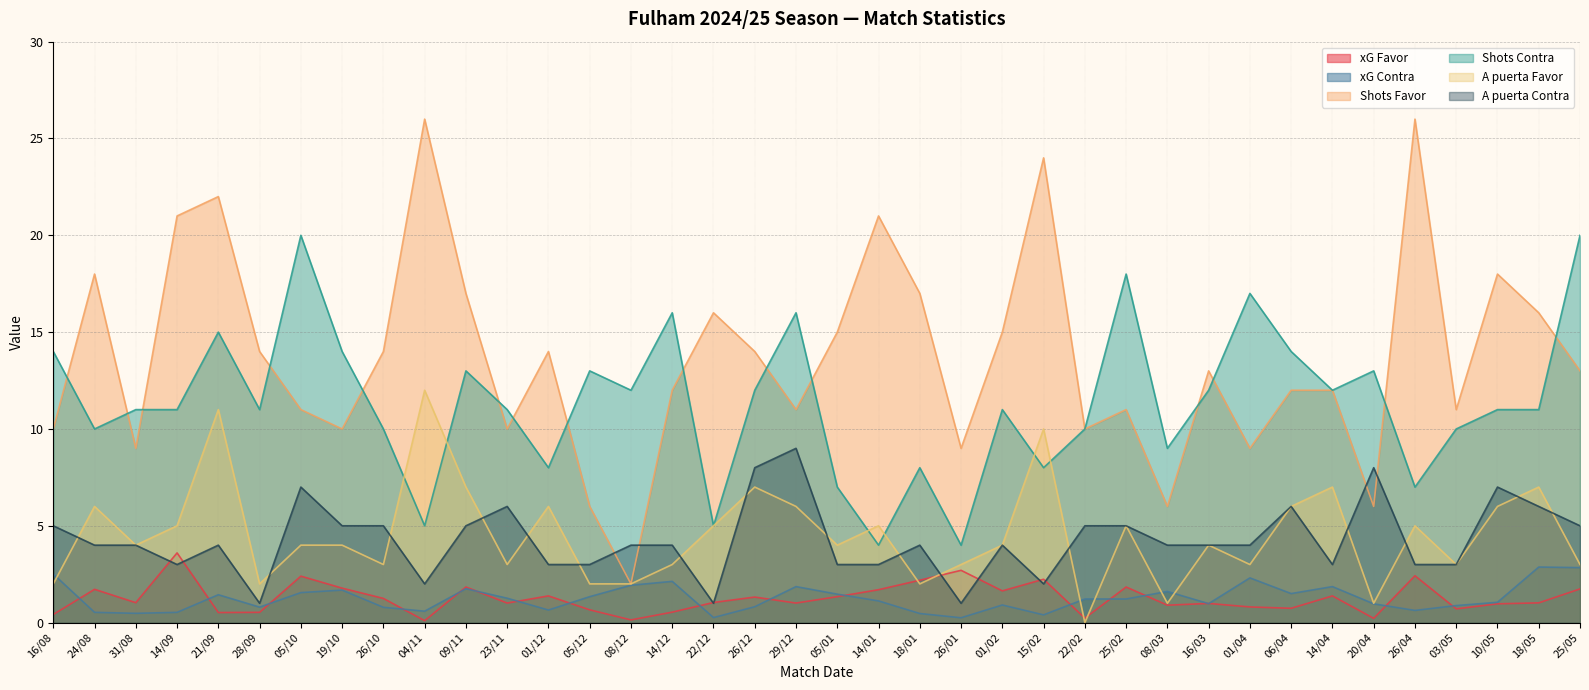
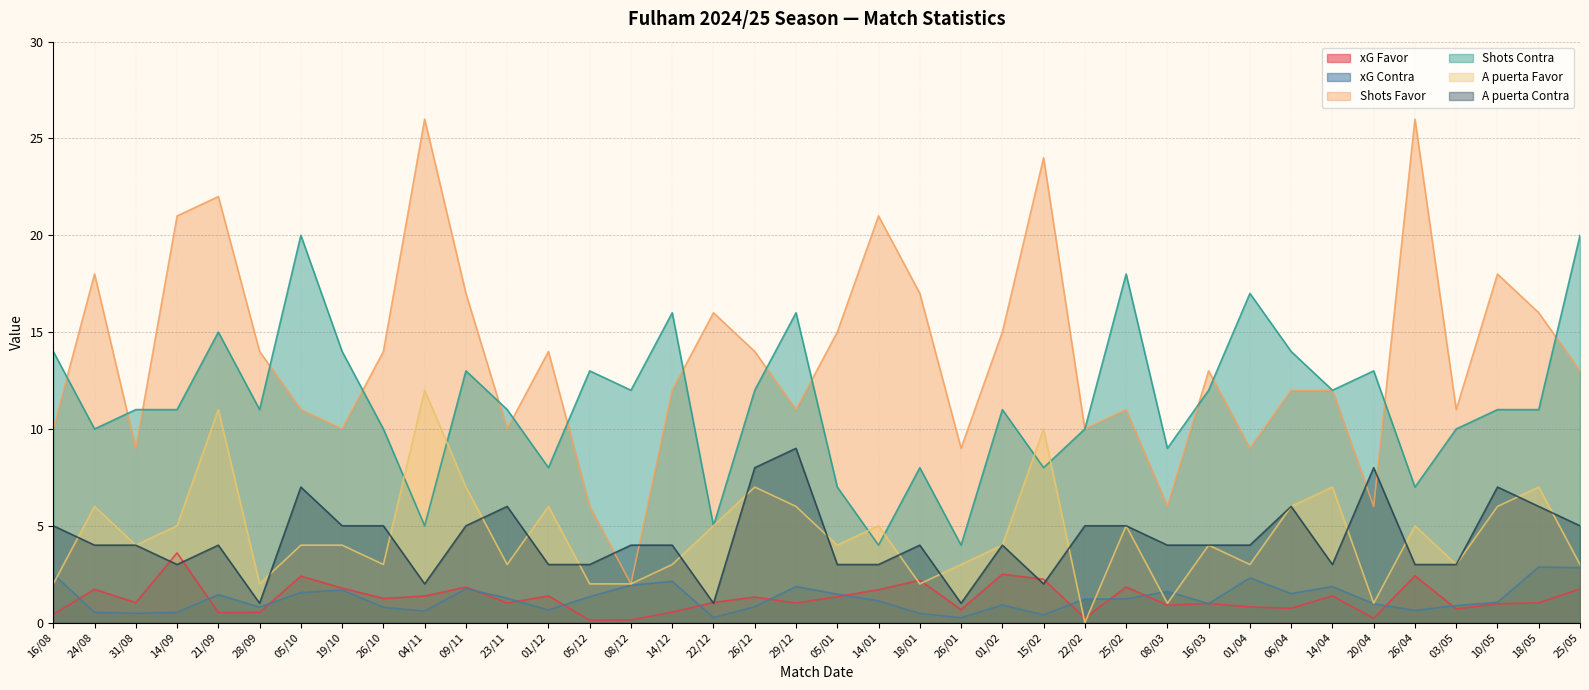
xG Favor, 04/11: 0.1 -> 1.4
xG Favor, 05/12: 0.7 -> 0.1
xG Favor, 26/01: 2.7 -> 0.7
xG Favor, 01/02: 1.6 -> 2.5
